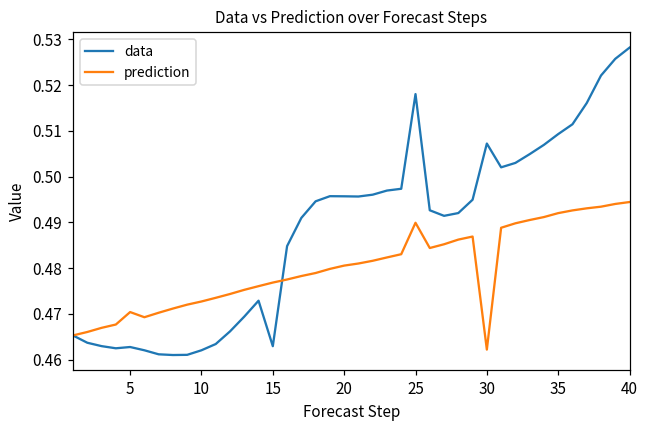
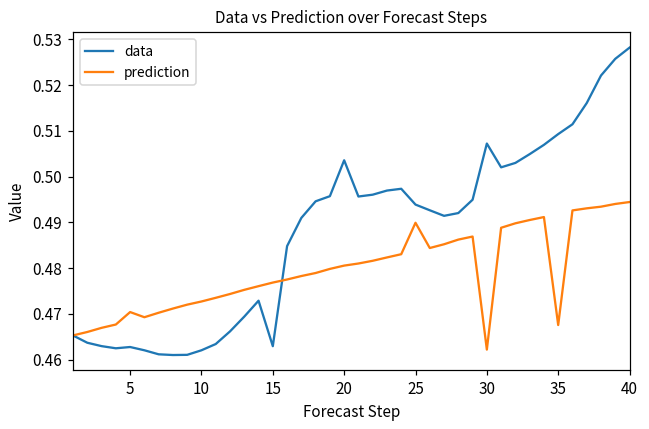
data, 20: 0.496 -> 0.504
data, 25: 0.518 -> 0.494
prediction, 35: 0.492 -> 0.468
